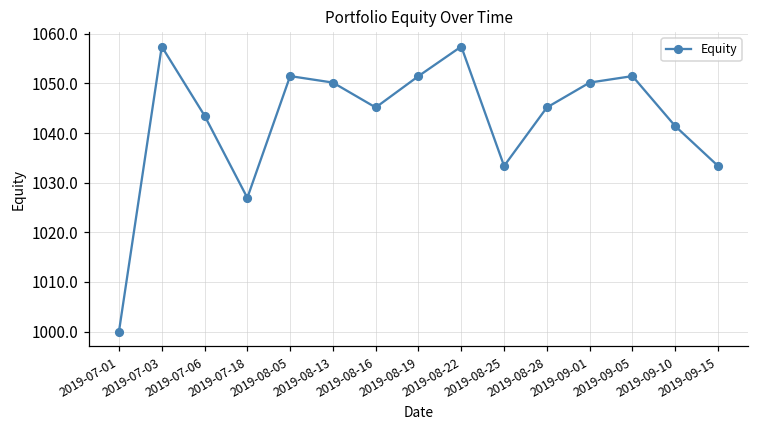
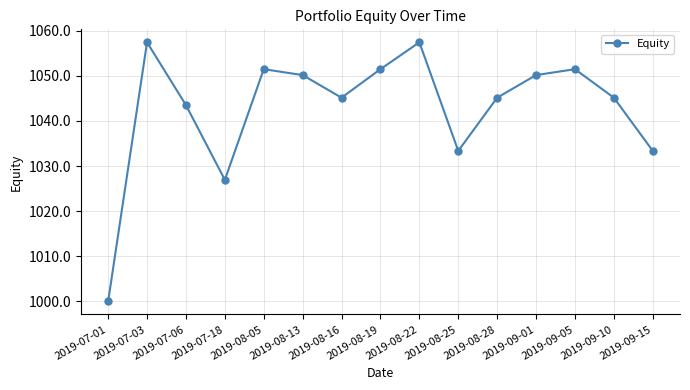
2019-09-10: 1041 -> 1045
